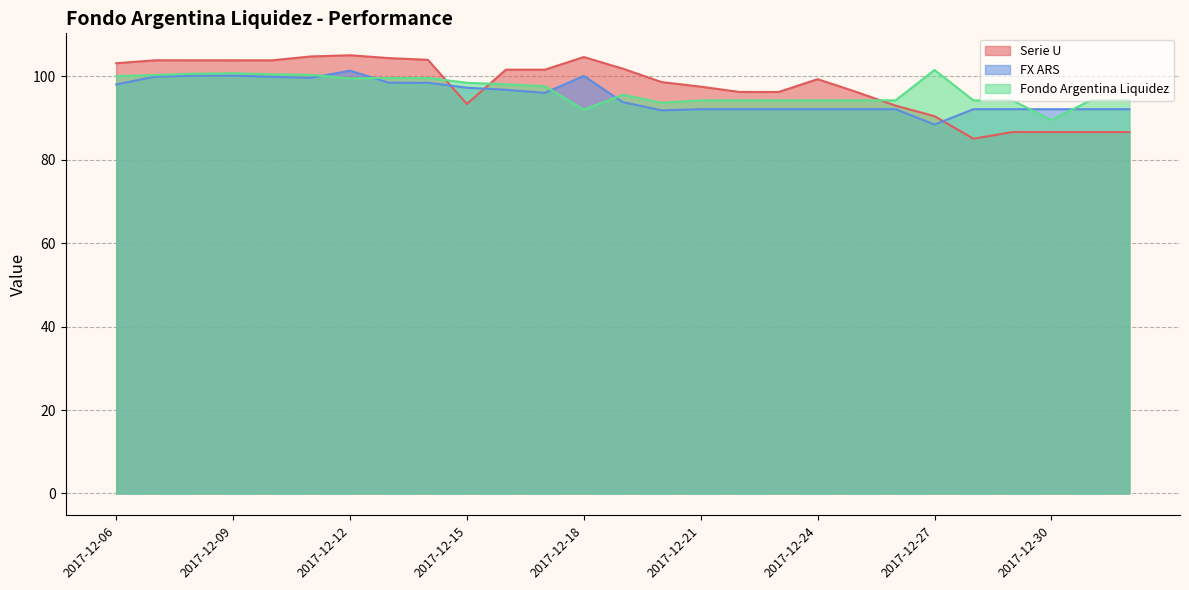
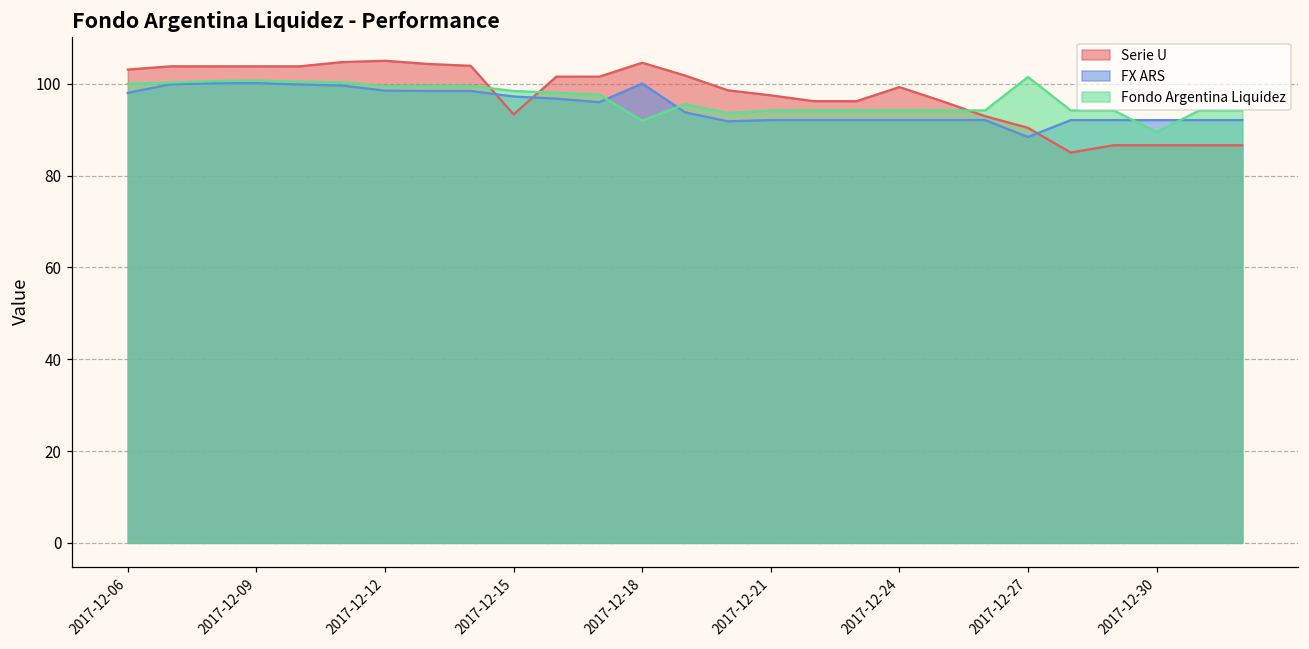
FX ARS, 2017-12-12: 101 -> 98
